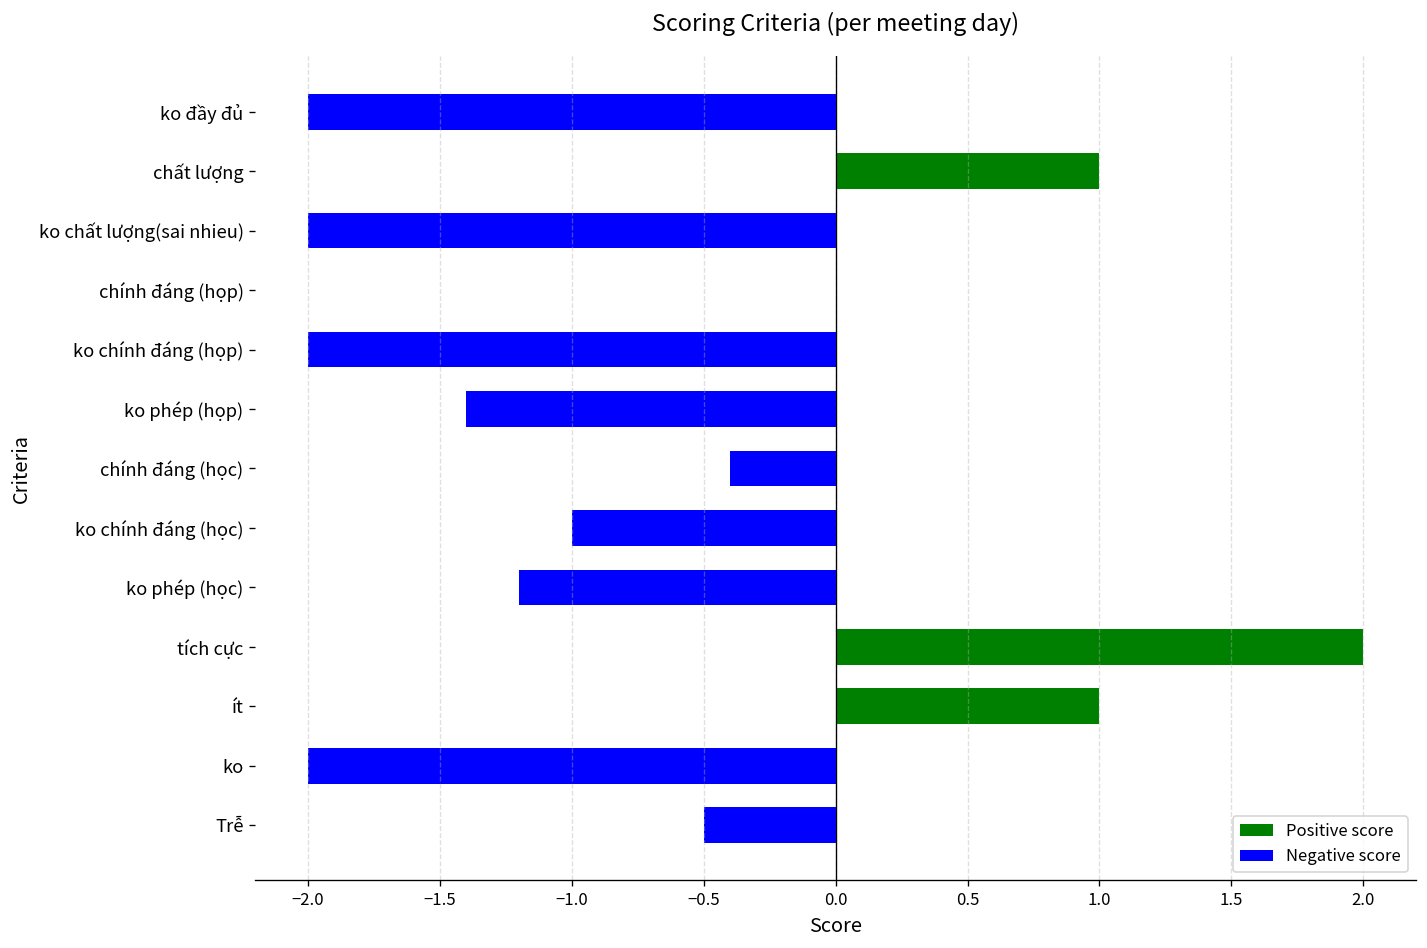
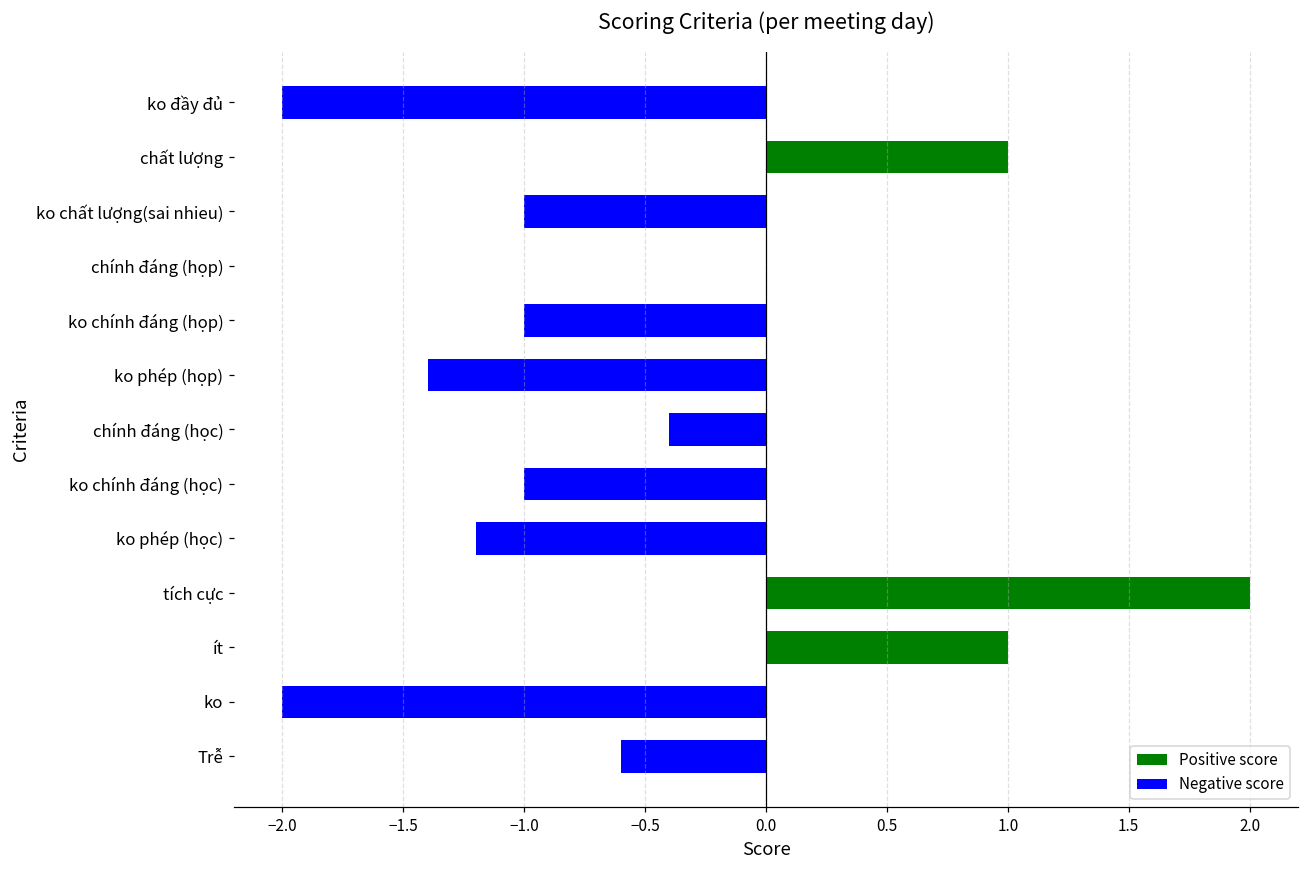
ko chất lượng(sai nhieu): -2 -> -1
ko chính đáng (họp): -2 -> -1
Trễ: -0.5 -> -0.6
